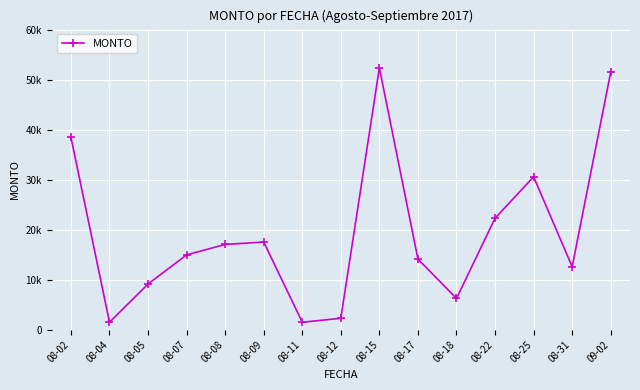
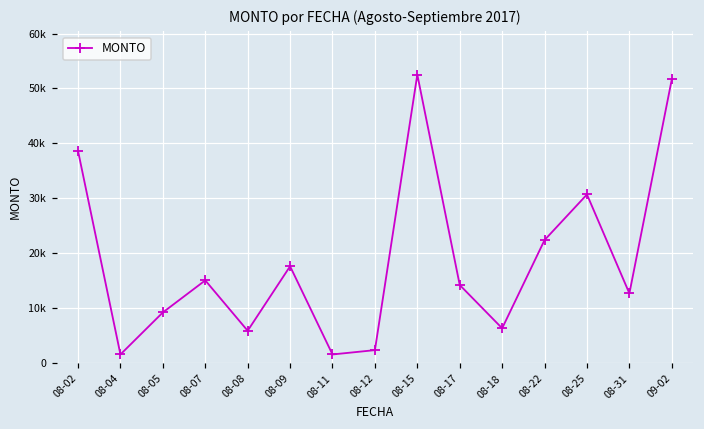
08-08: 17000 -> 6000
